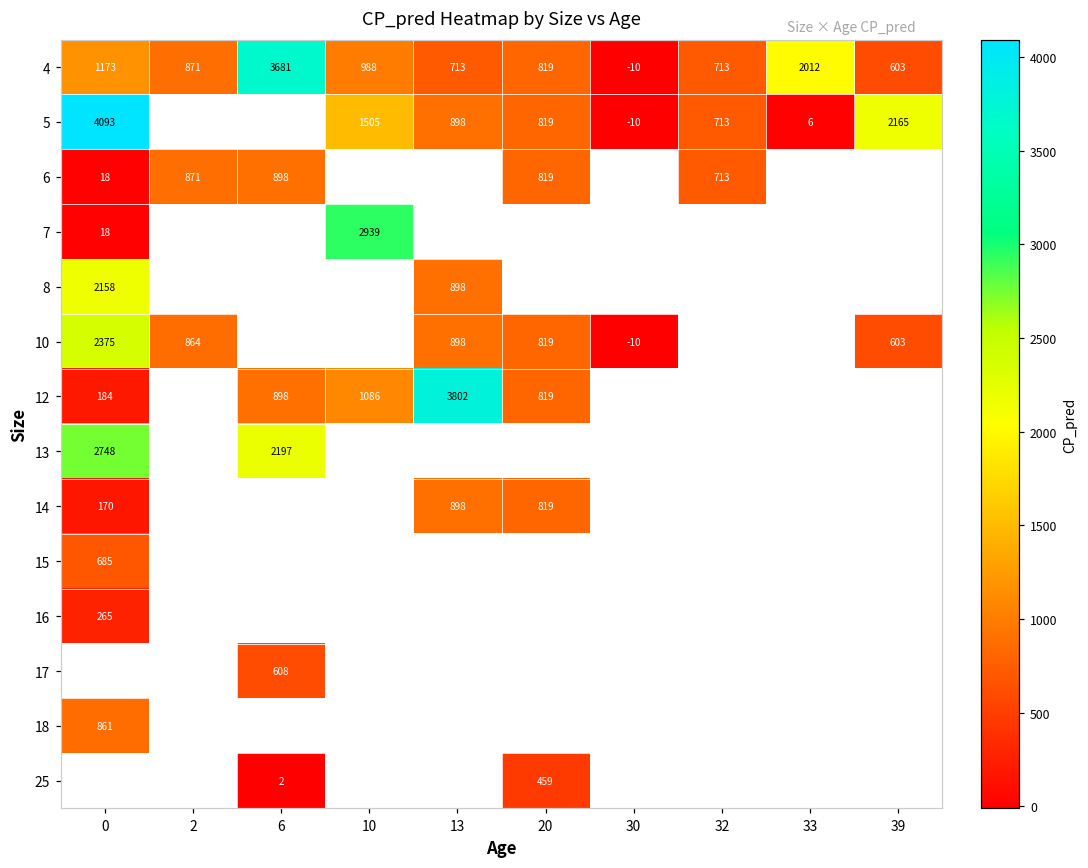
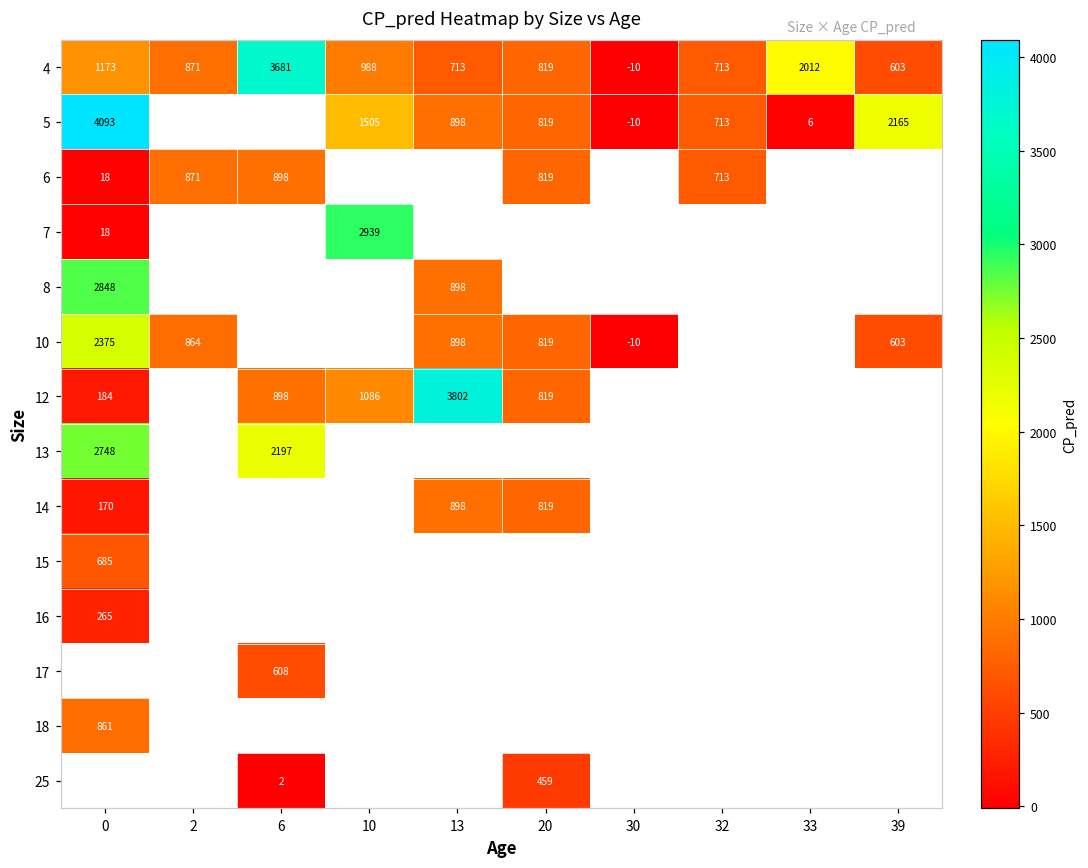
8, 0: 2158 -> 2848
